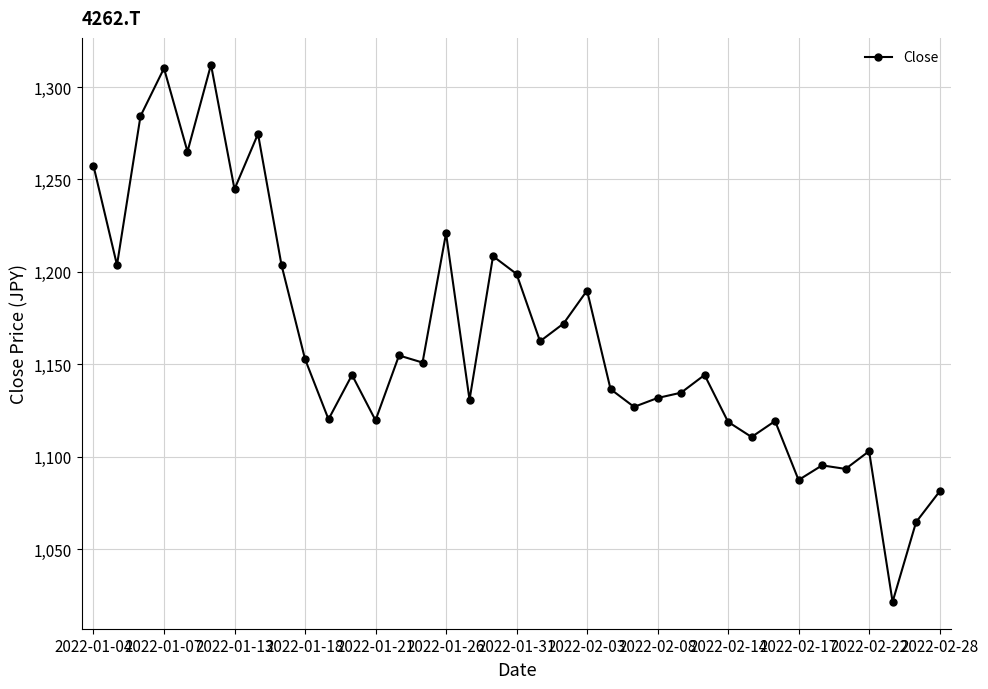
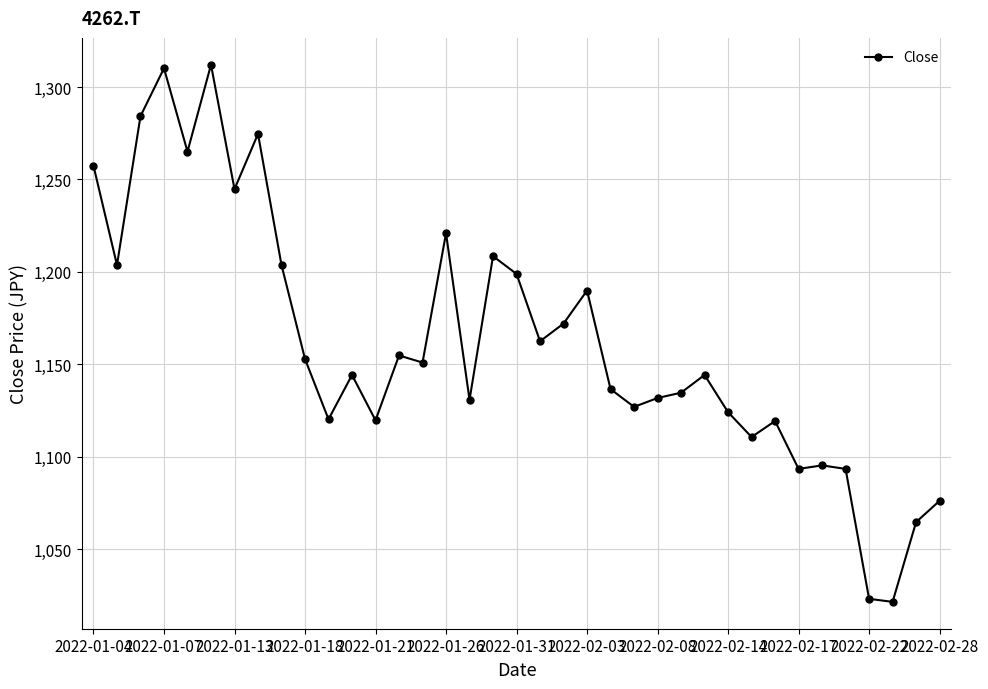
2022-02-14: 1,119 -> 1,124
2022-02-17: 1,087 -> 1,093
2022-02-22: 1,103 -> 1,023
2022-02-28: 1,081 -> 1,076
